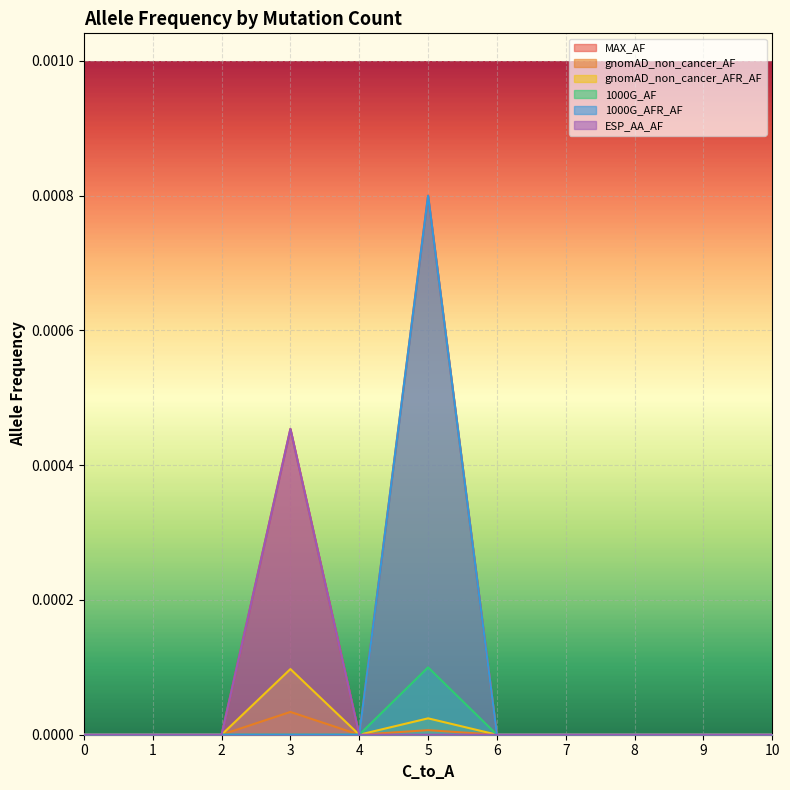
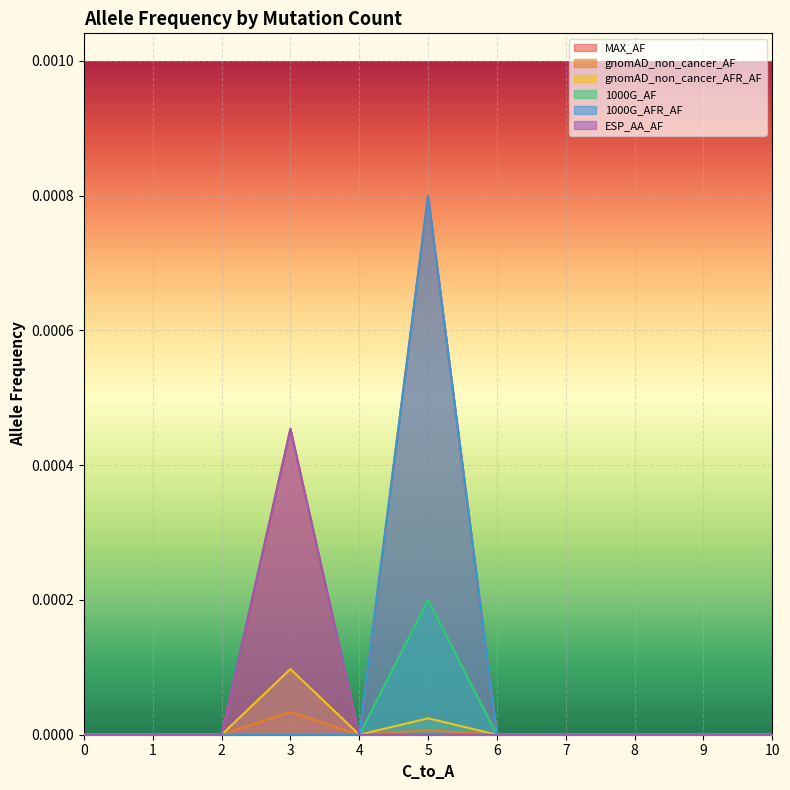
1000G_AF, 5: 0.0001 -> 0.0002
